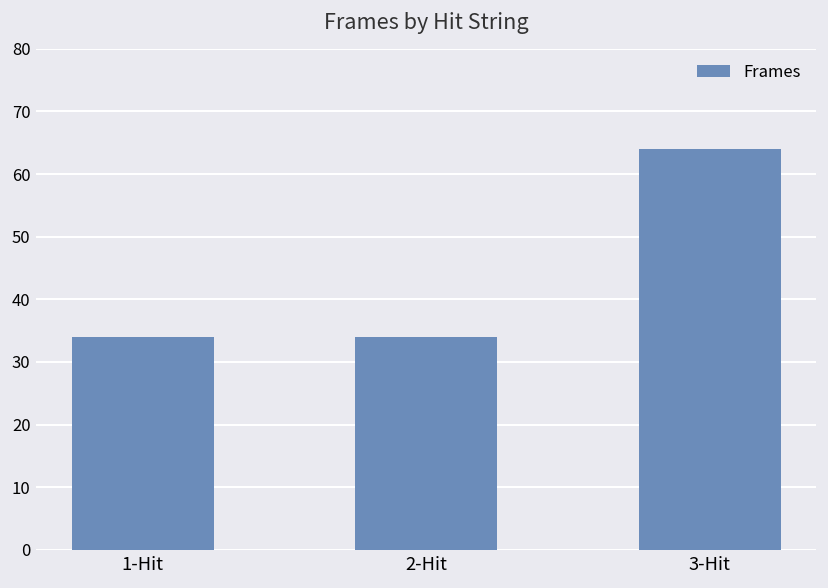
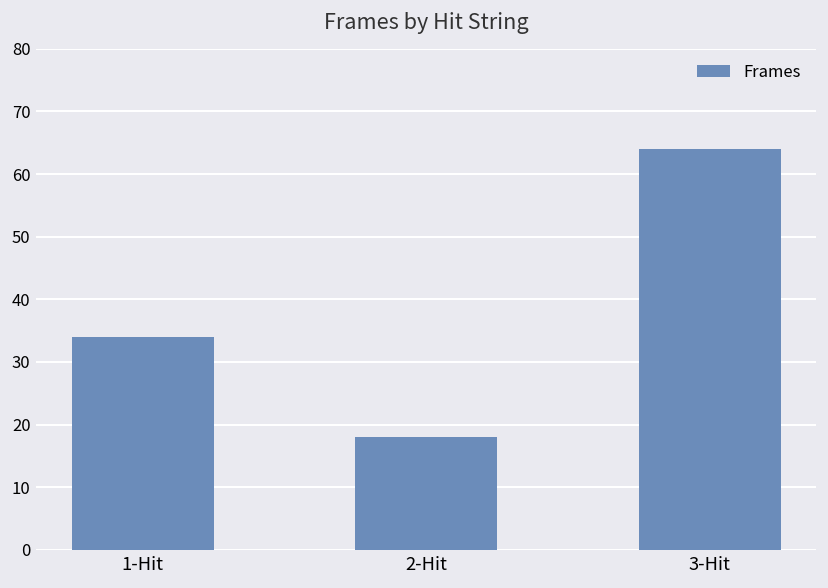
2-Hit: 34 -> 18
